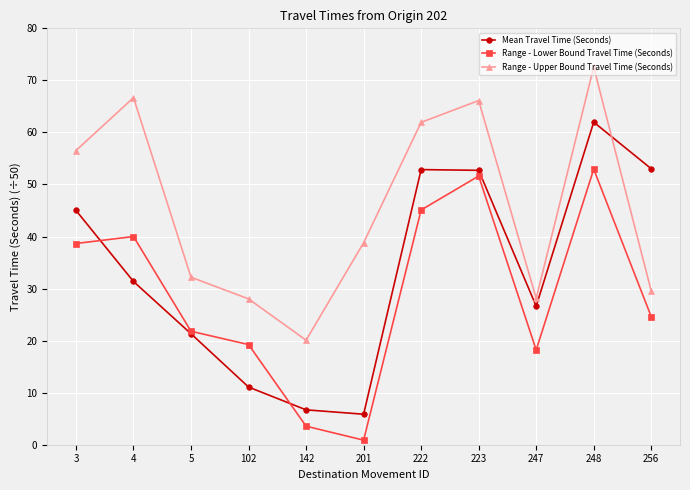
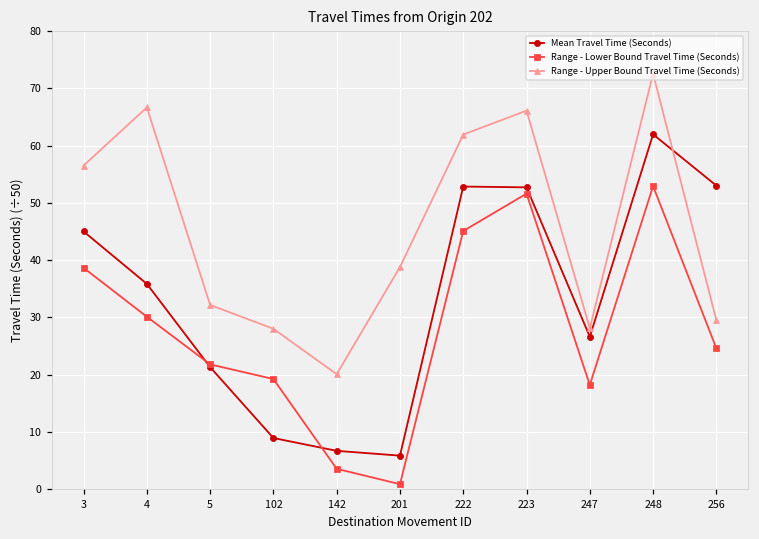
Mean Travel Time (Seconds), 4: 31 -> 36
Range - Lower Bound Travel Time (Seconds), 4: 40 -> 30
Mean Travel Time (Seconds), 102: 11 -> 9
